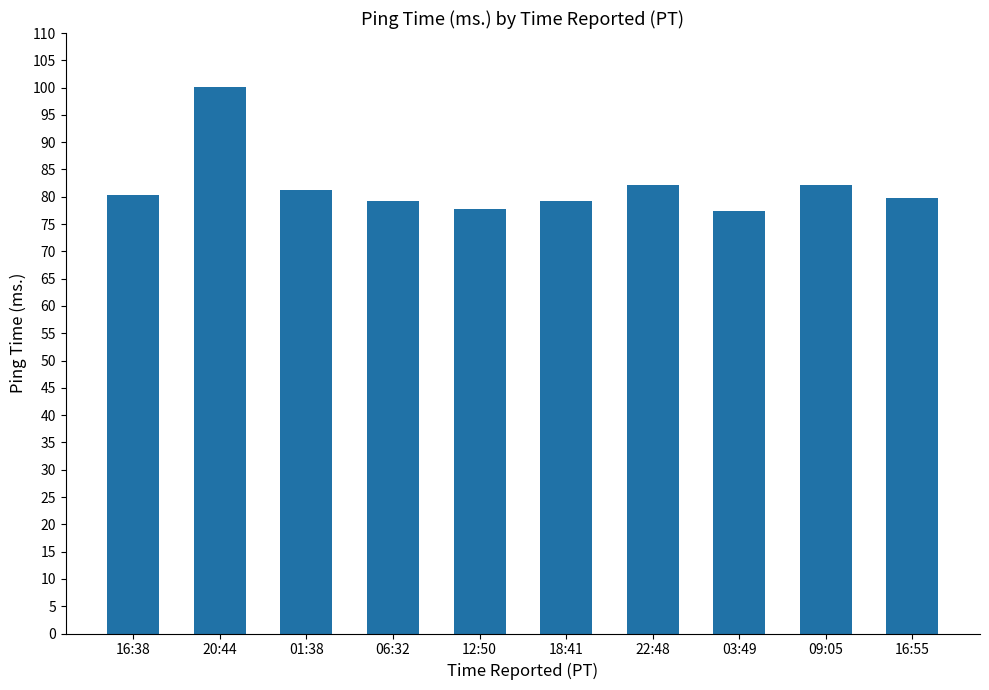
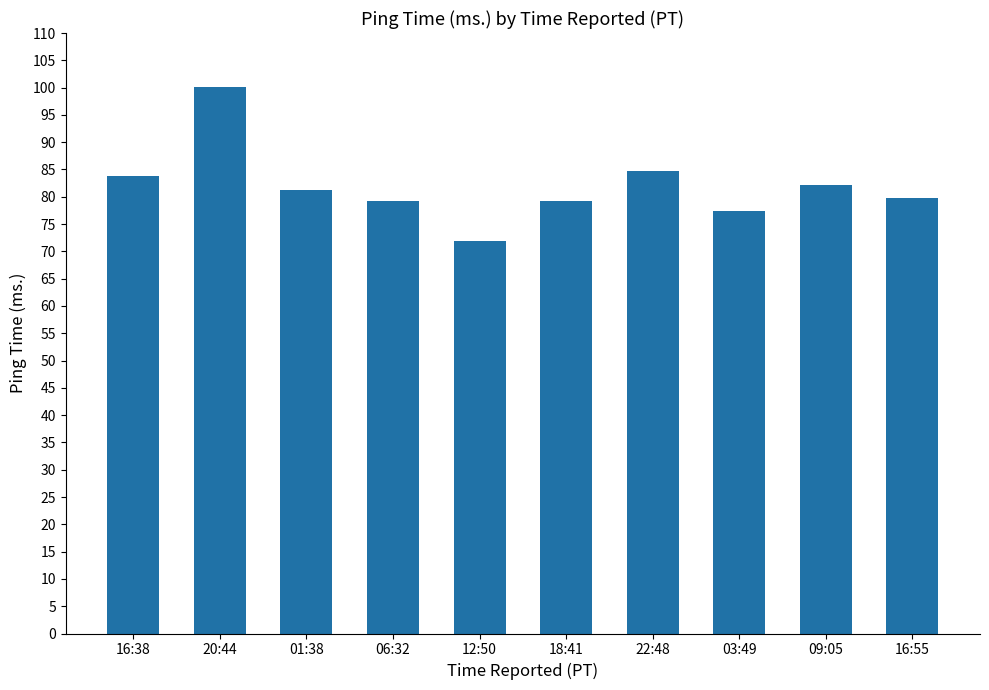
16:38: 80 -> 84
12:50: 78 -> 72
22:48: 82 -> 85
